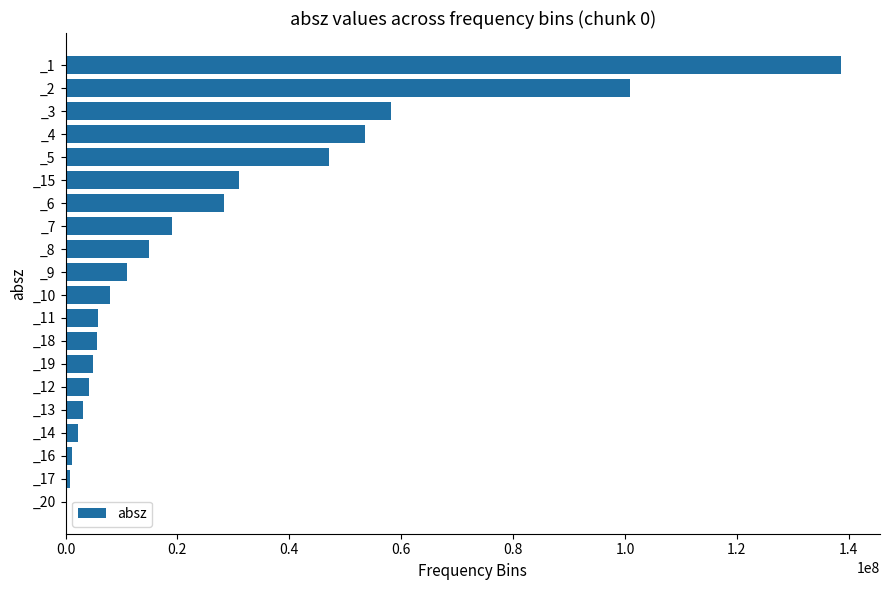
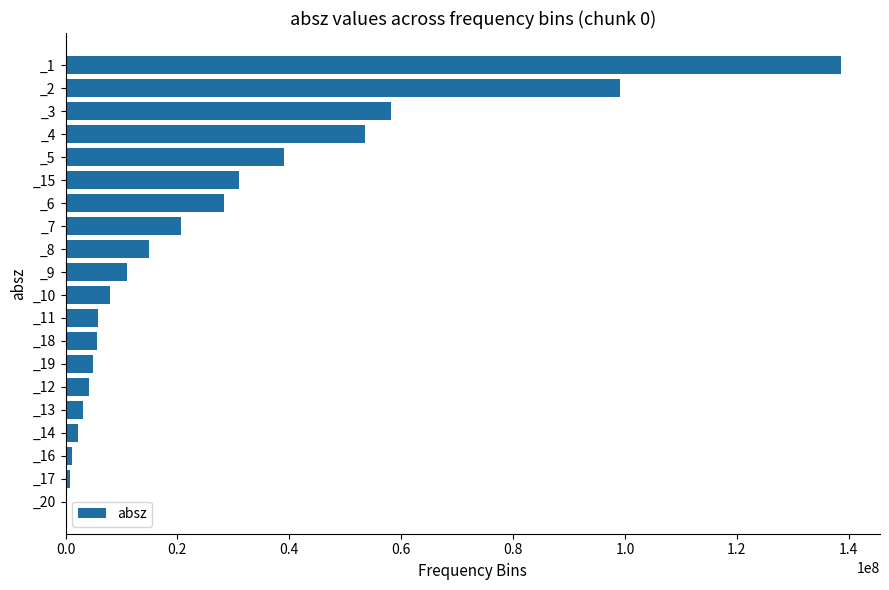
_2: 101000000 -> 99000000
_5: 47000000 -> 39000000
_7: 19000000 -> 21000000
